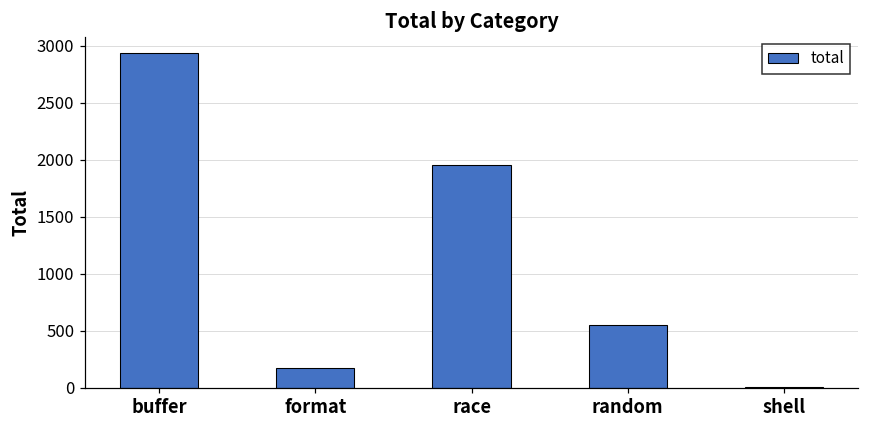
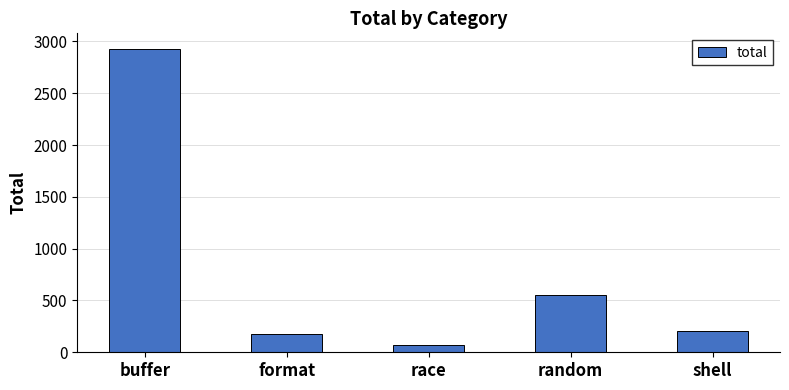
race: 1950 -> 70
shell: 10 -> 210
